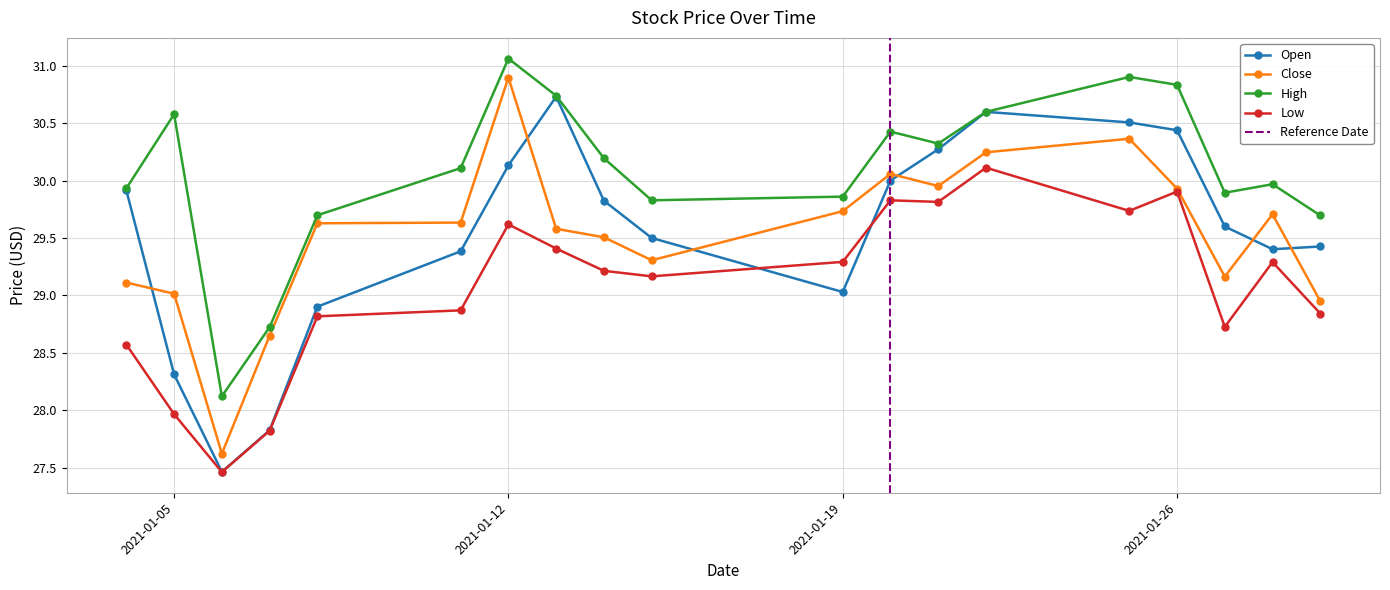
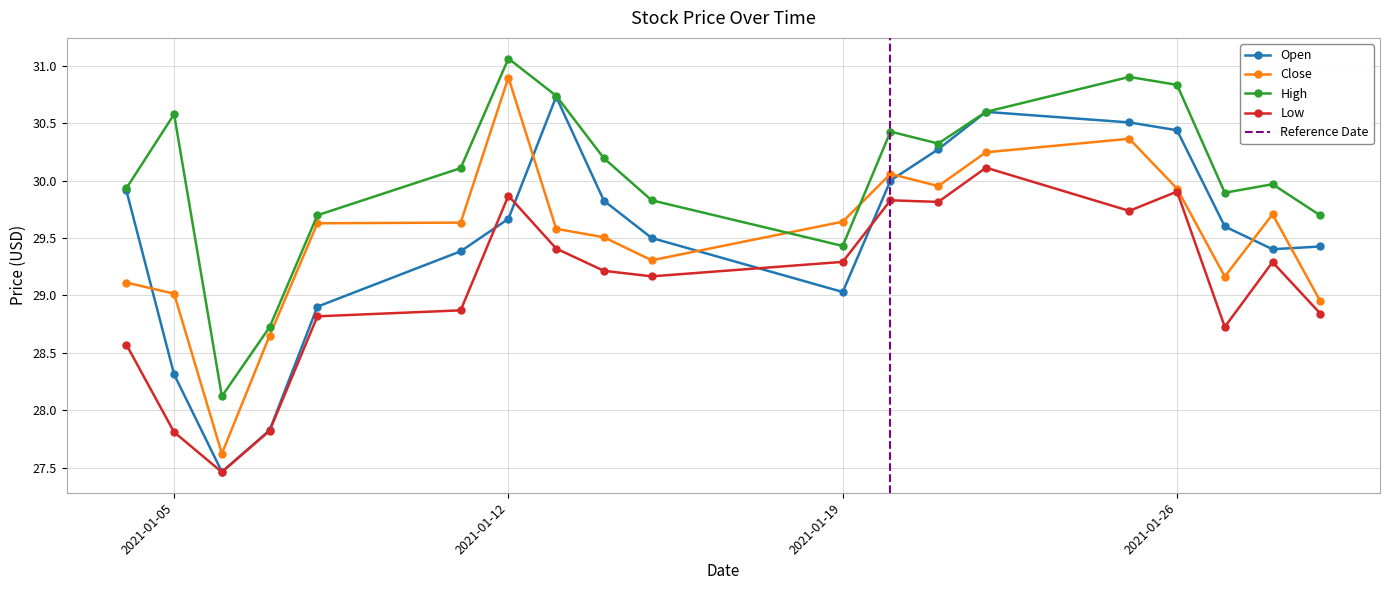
Low, 2021-01-05: 27.97 -> 27.81
Open, 2021-01-12: 30.13 -> 29.67
Low, 2021-01-12: 29.62 -> 29.87
Close, 2021-01-19: 29.73 -> 29.64
High, 2021-01-19: 29.86 -> 29.43
